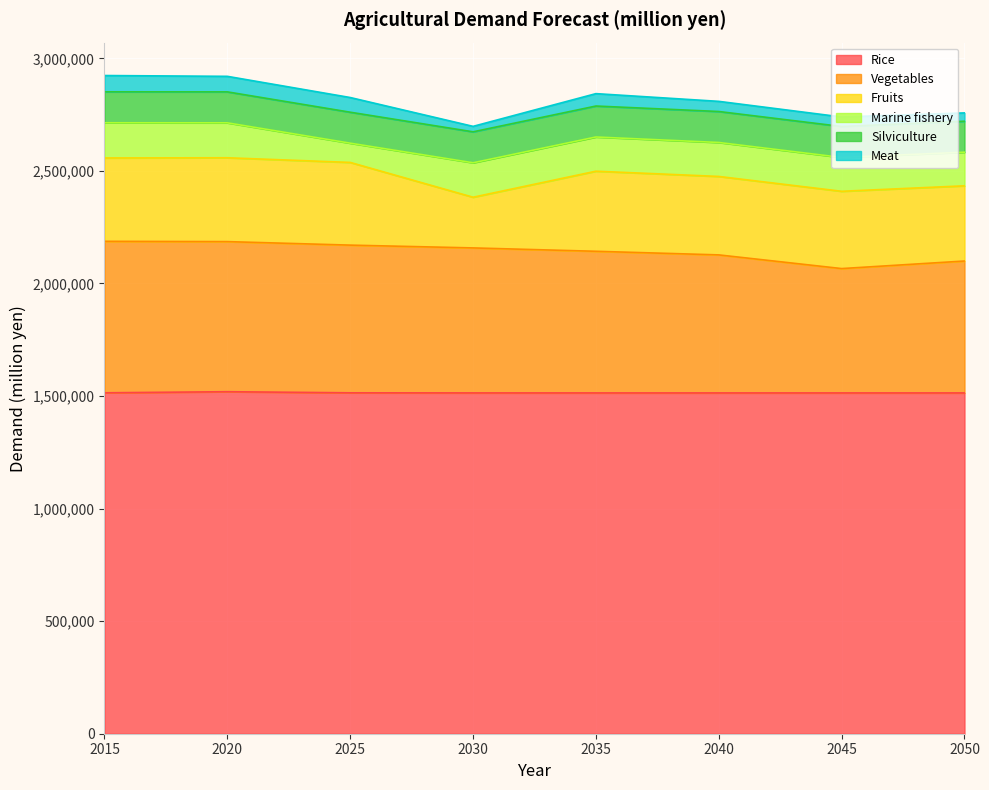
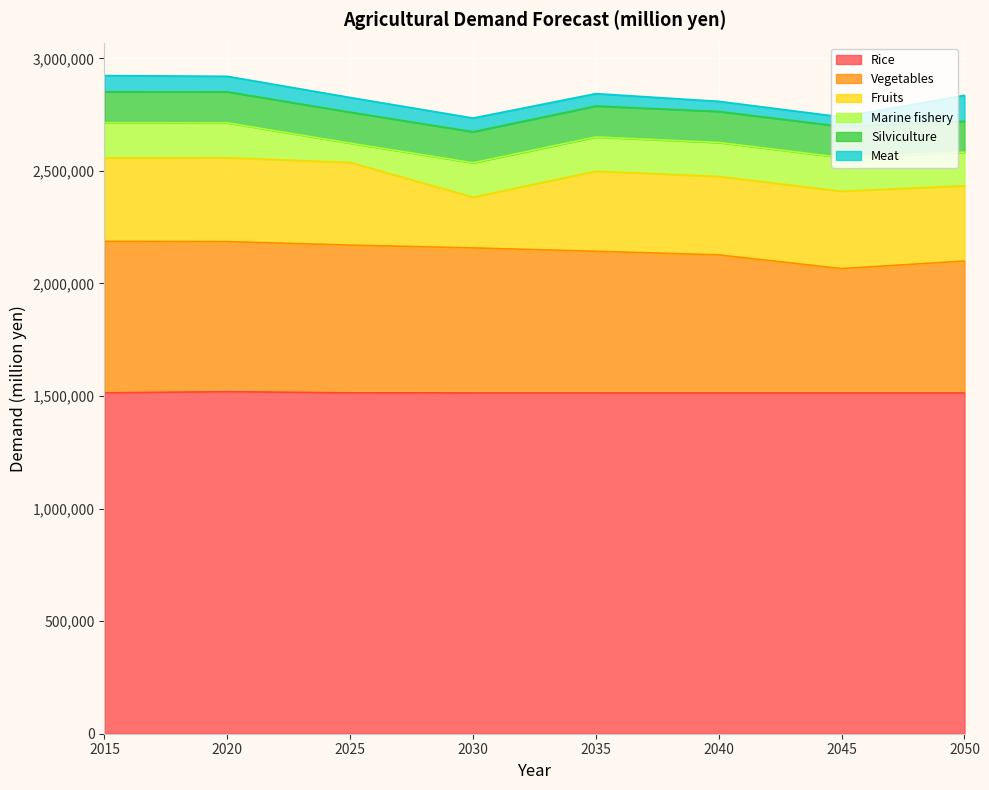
Meat, 2030: 20,000 -> 60,000
Meat, 2050: 40,000 -> 110,000
